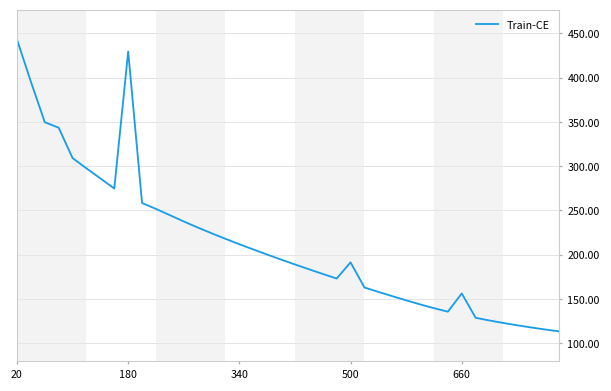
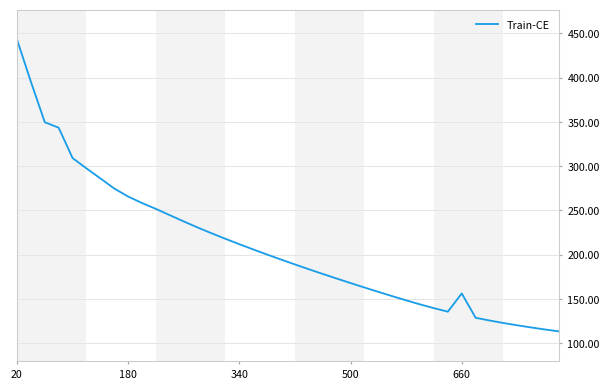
180: 430 -> 270
500: 190 -> 170
